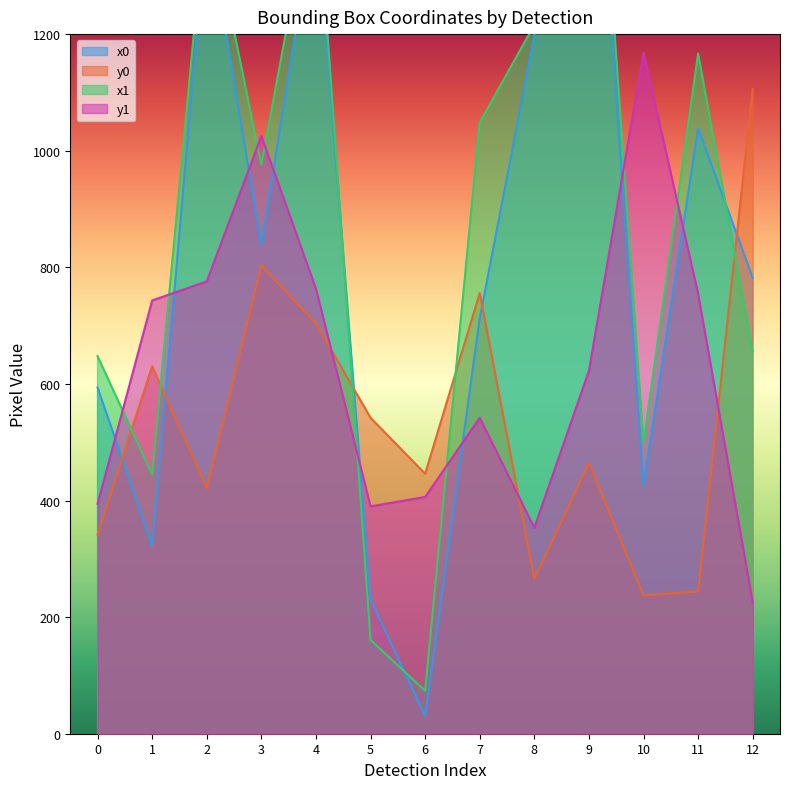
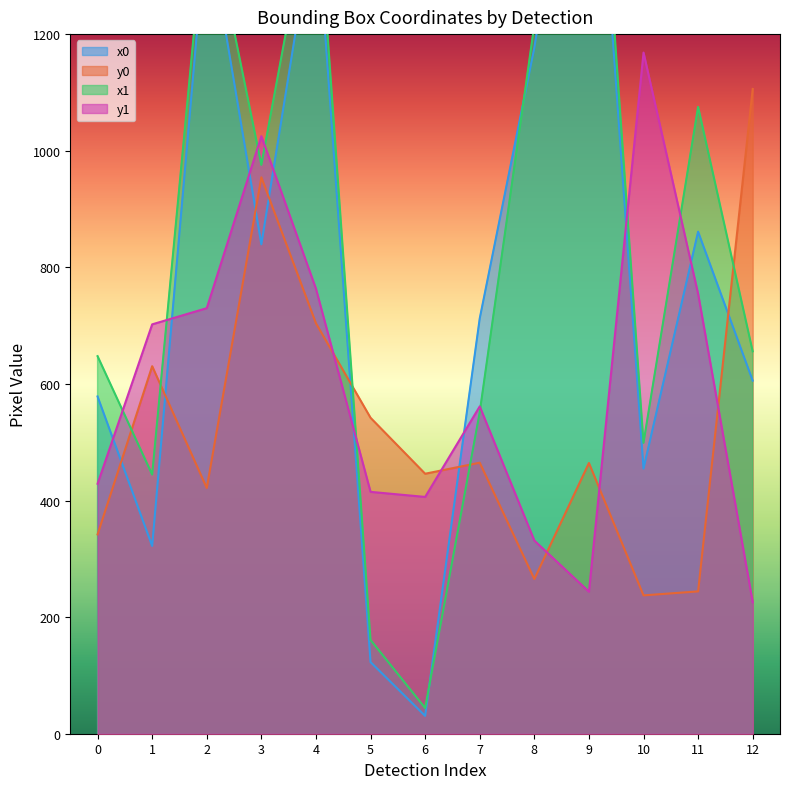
x0, 0: 590 -> 580
y1, 0: 390 -> 430
y1, 1: 740 -> 700
y1, 2: 780 -> 730
y0, 3: 800 -> 950
x0, 5: 230 -> 120
y1, 5: 390 -> 410
x1, 6: 70 -> 40
y0, 7: 760 -> 460
x1, 7: 1050 -> 550
y1, 7: 540 -> 560
x0, 8: 1200 -> 1180
y1, 8: 350 -> 330
y1, 9: 620 -> 240
x0, 10: 430 -> 450
x0, 11: 1040 -> 860
x1, 11: 1170 -> 1080
x0, 12: 780 -> 610
